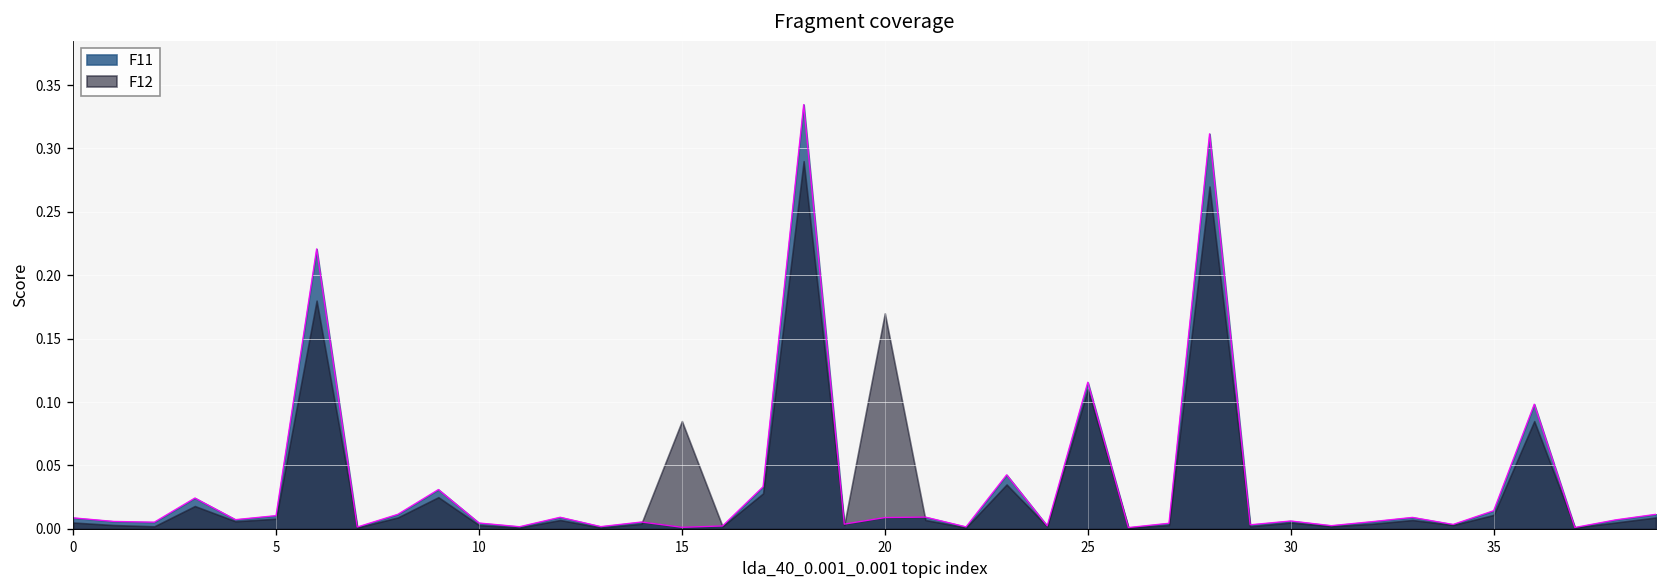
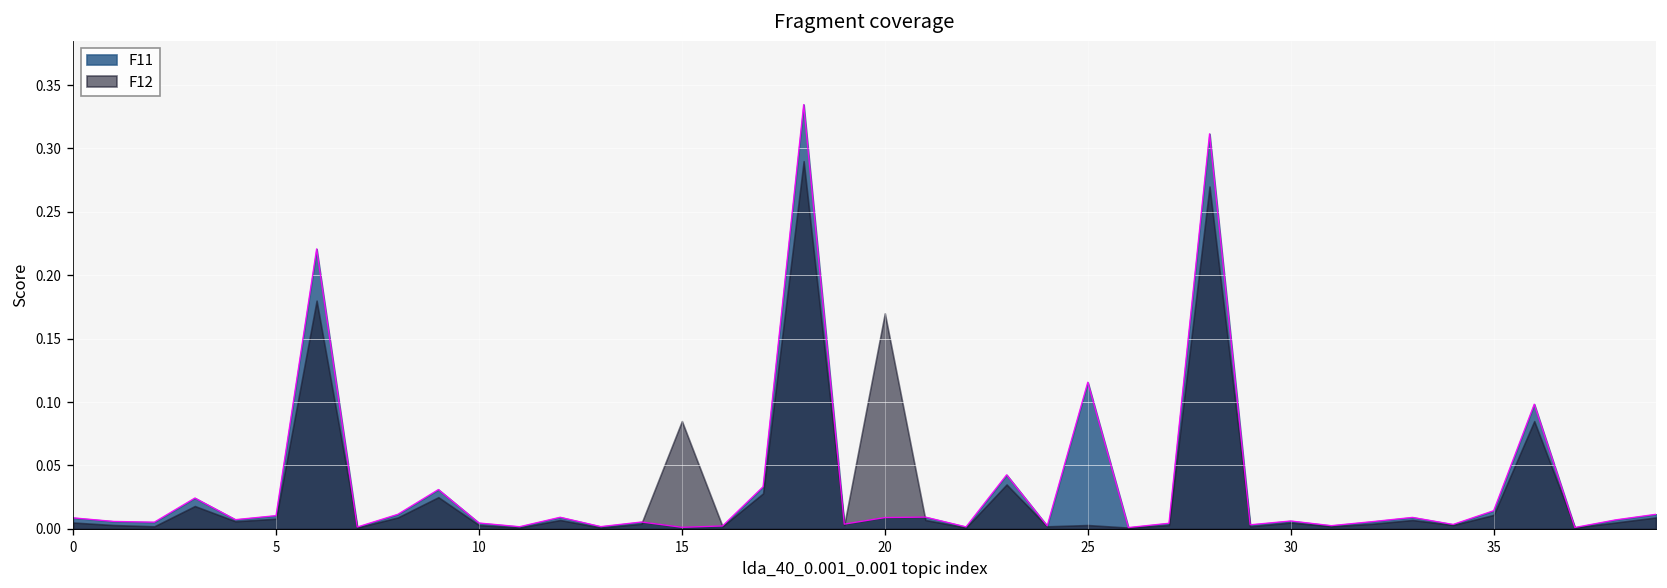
F12, 25: 0.110 -> 0.003
